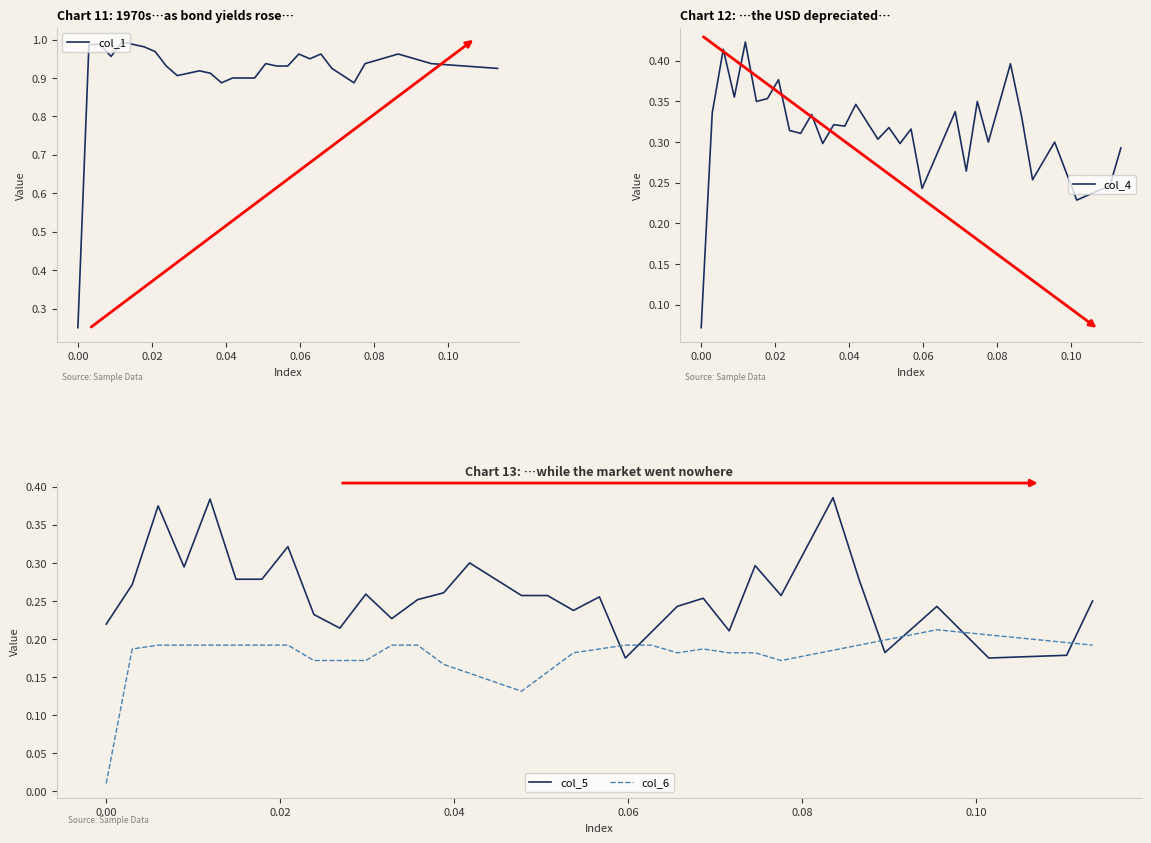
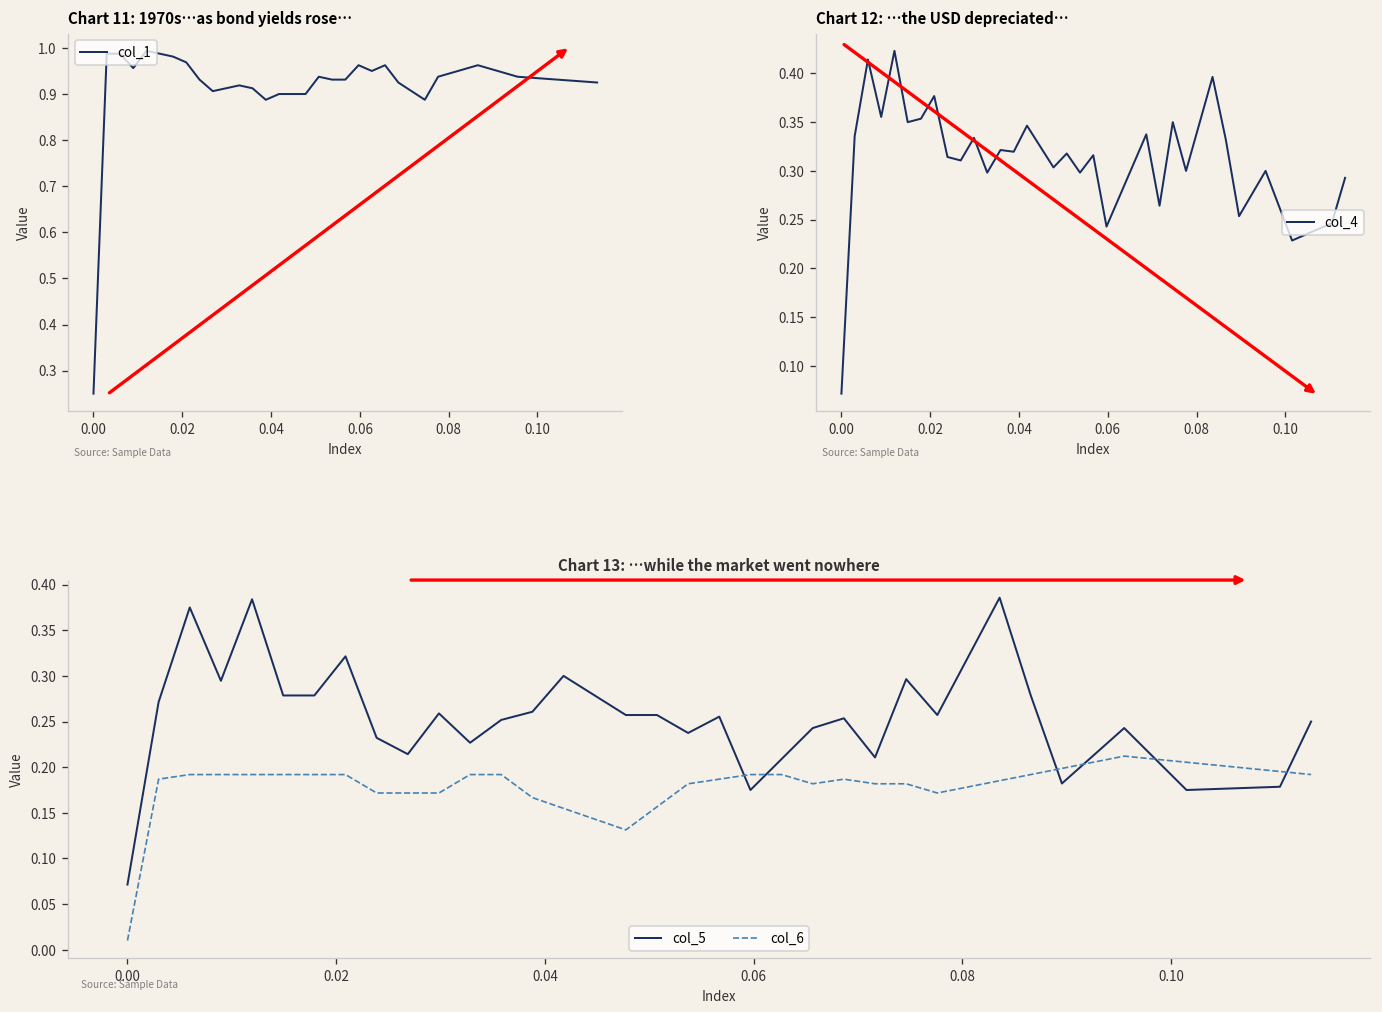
Chart 13: …while the market went nowhere, col_5, 0.00: 0.22 -> 0.07
